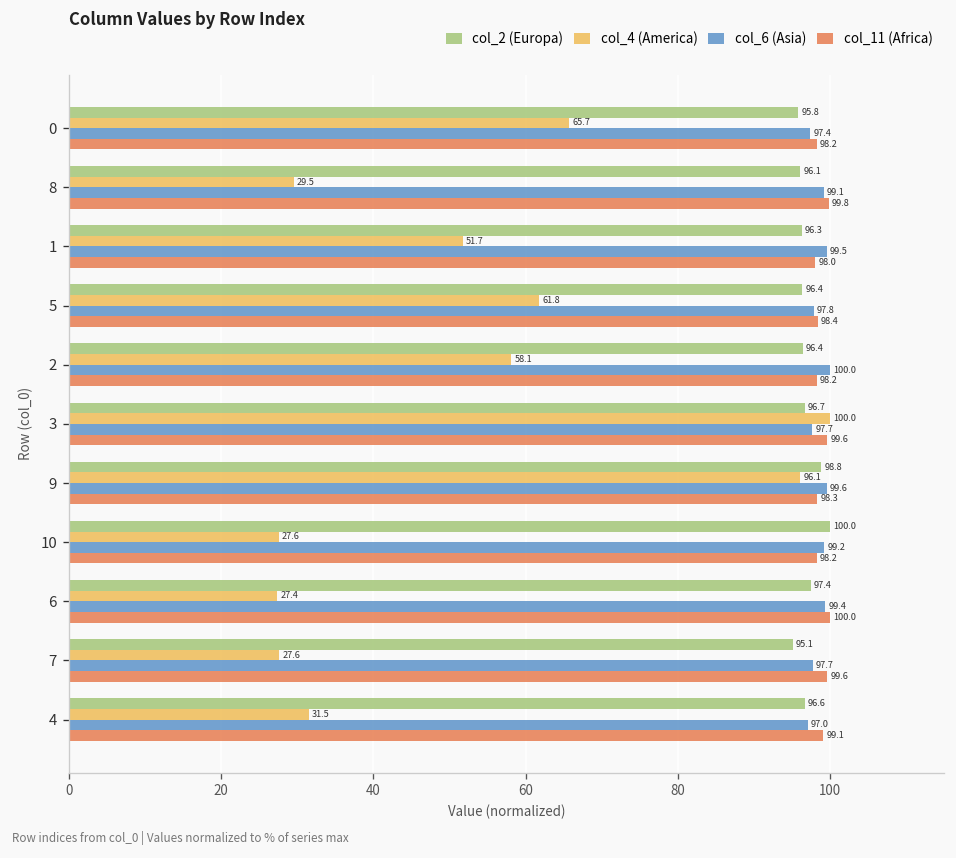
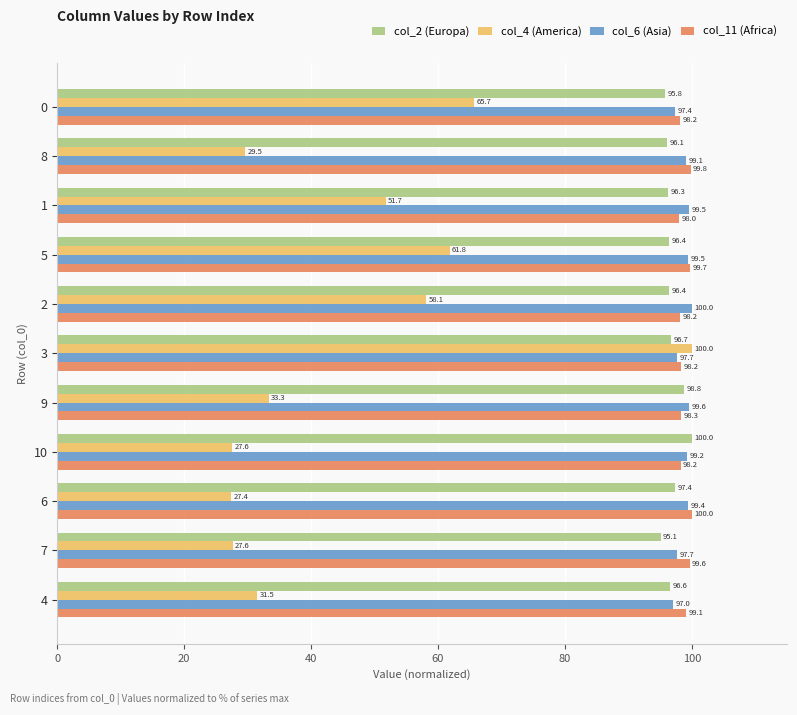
col_6 (Asia), 5: 97.8 -> 99.5
col_11 (Africa), 5: 98.4 -> 99.7
col_11 (Africa), 3: 99.6 -> 98.2
col_4 (America), 9: 96.1 -> 33.3
